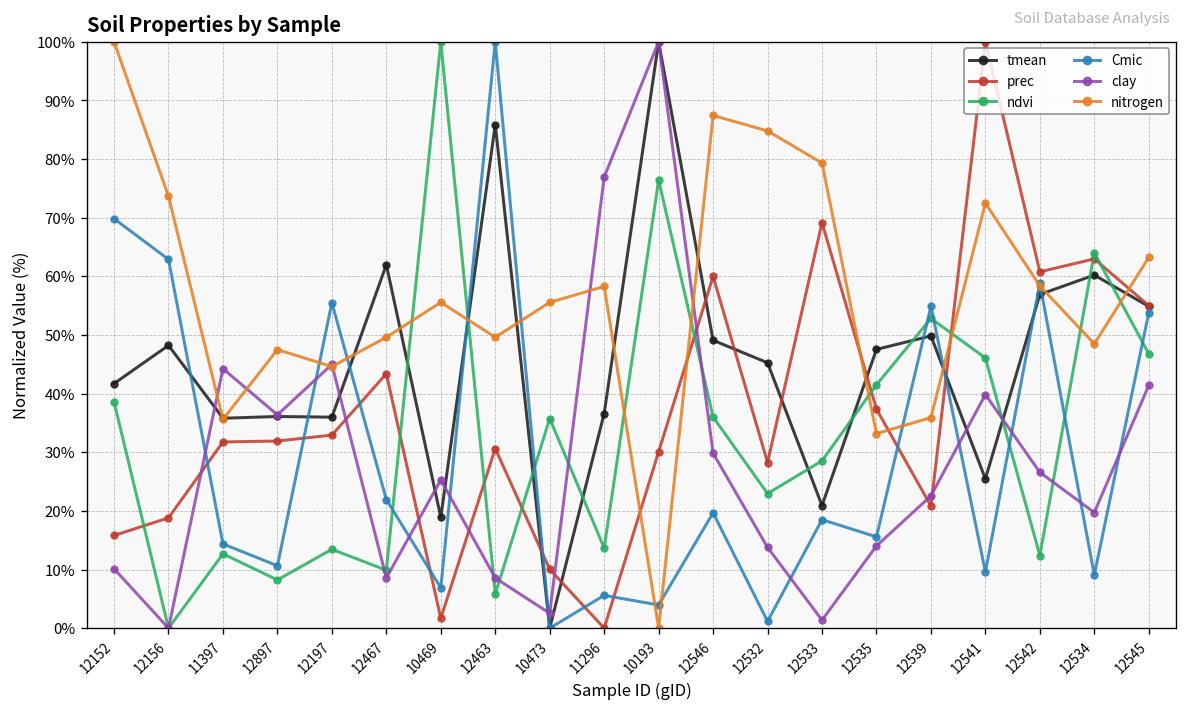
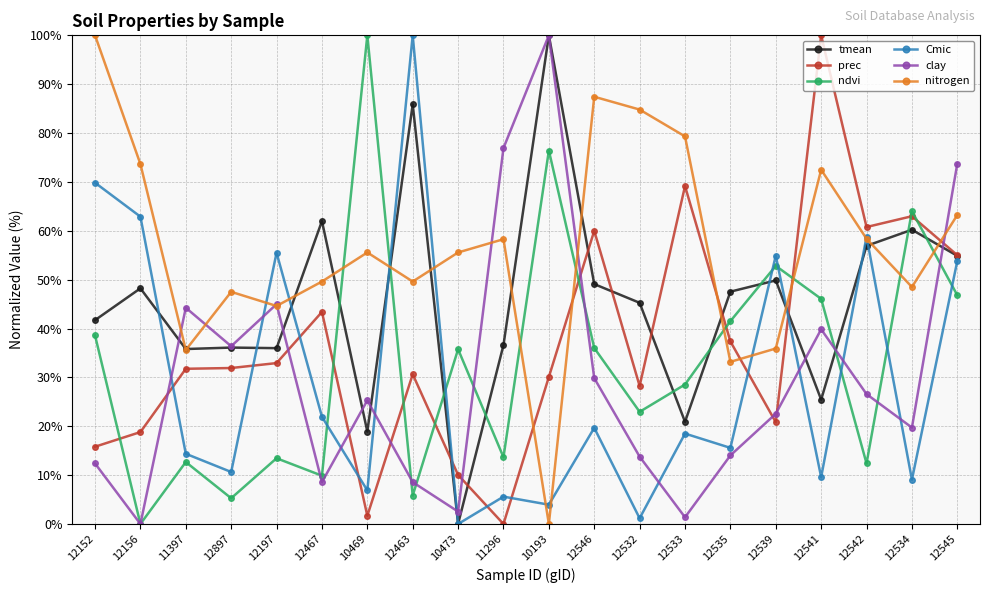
clay, 12152: 10% -> 12%
ndvi, 12897: 8% -> 5%
clay, 12545: 41% -> 74%
